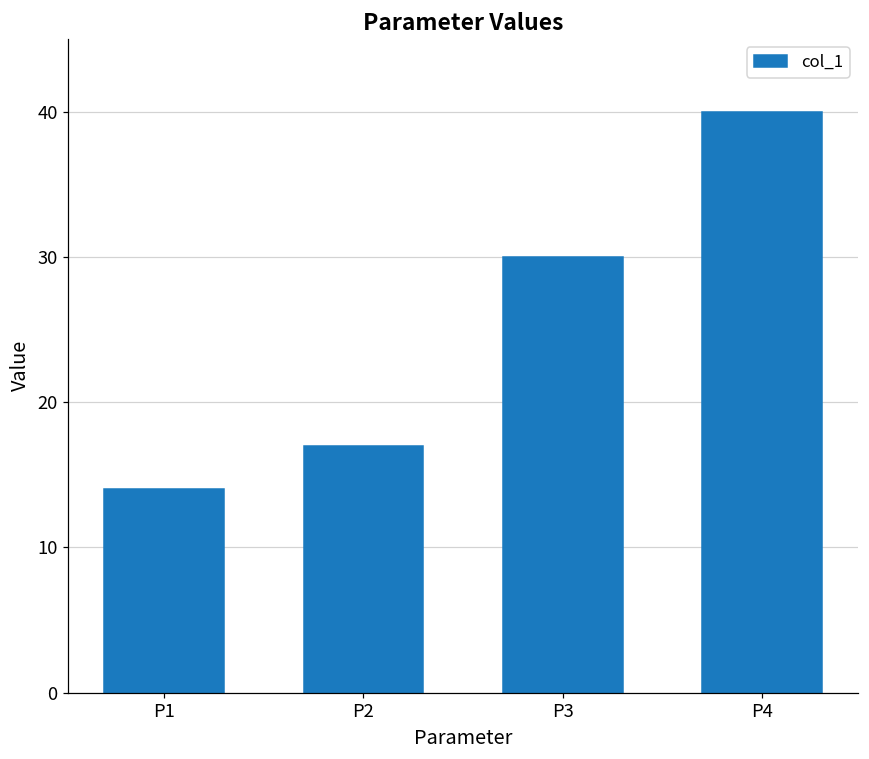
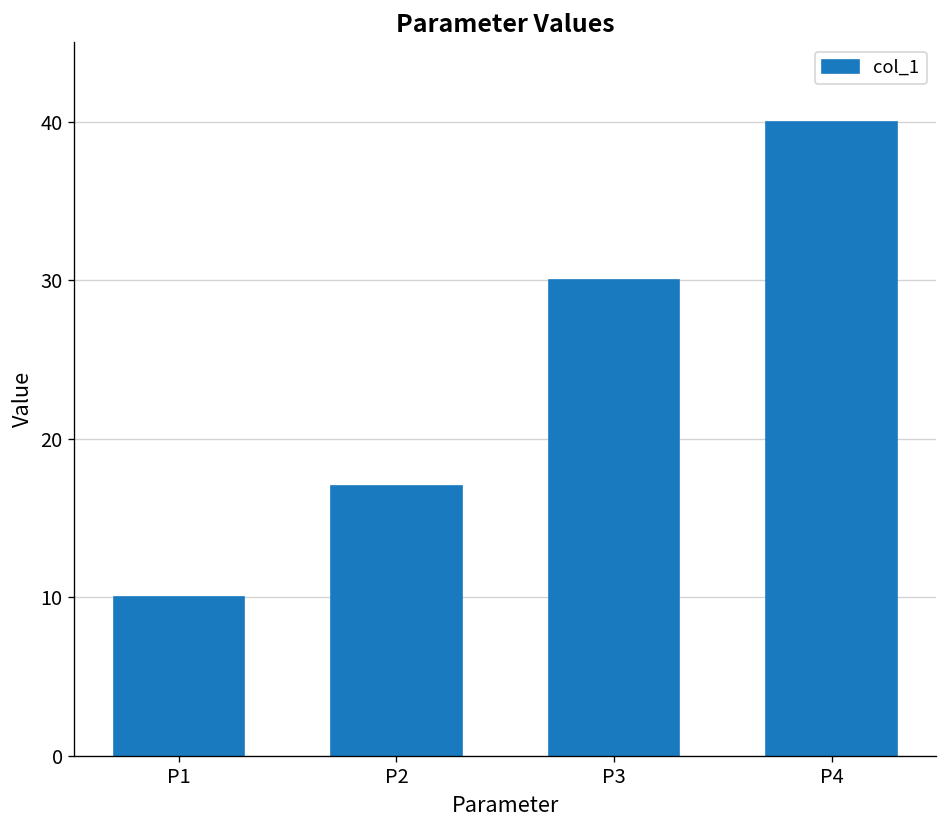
P1: 14 -> 10
